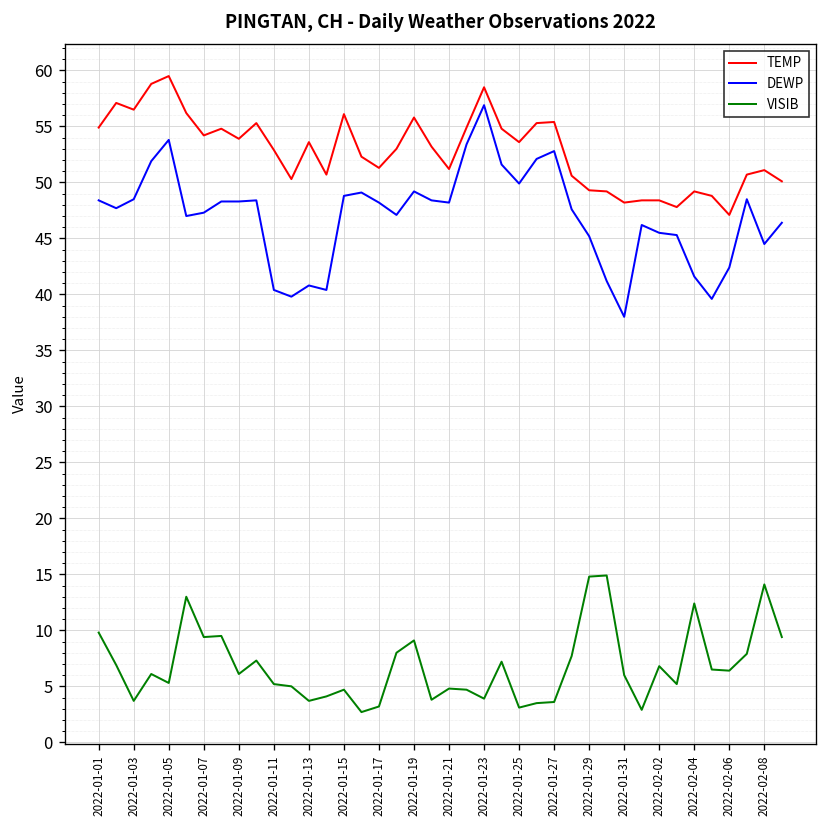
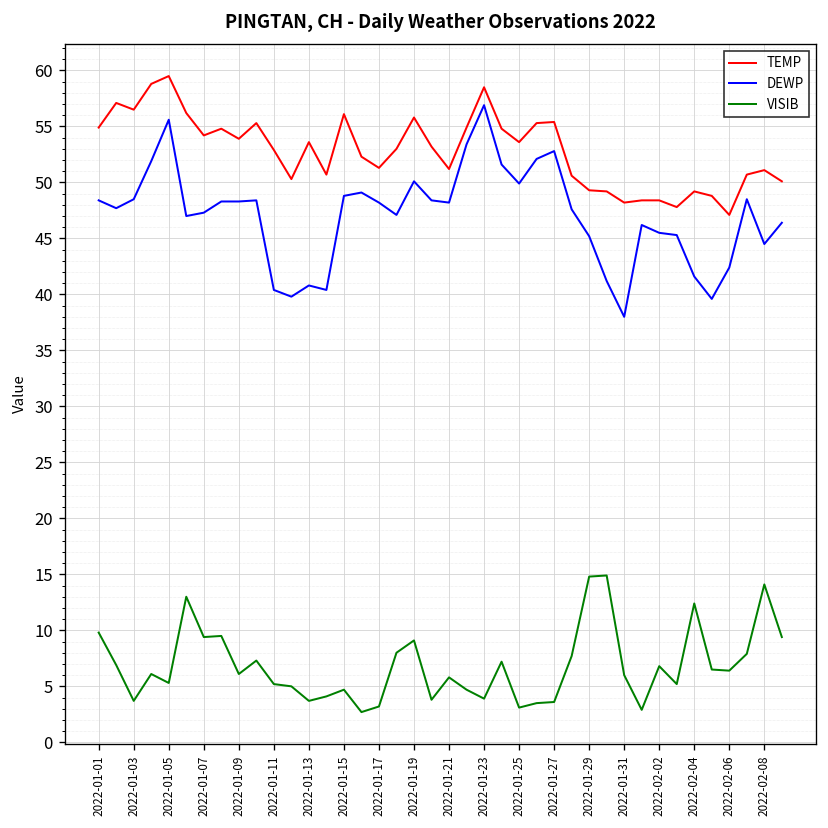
DEWP, 2022-01-05: 54 -> 56
DEWP, 2022-01-19: 49 -> 50
VISIB, 2022-01-21: 5 -> 6
